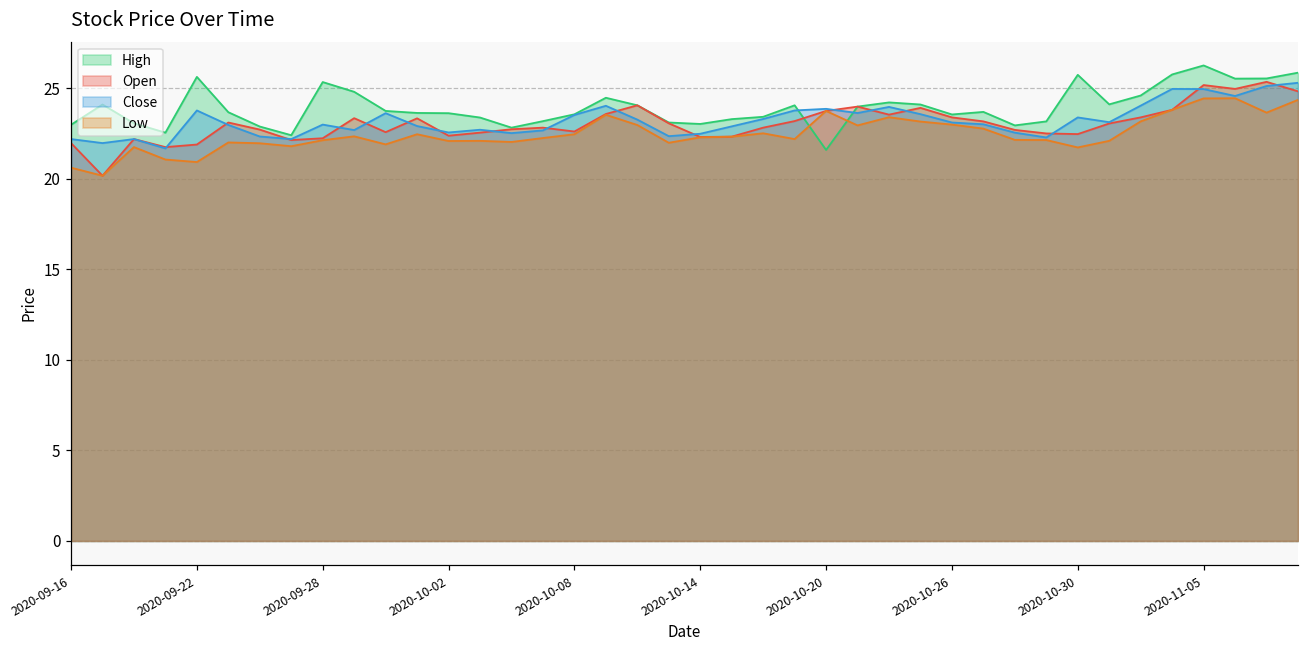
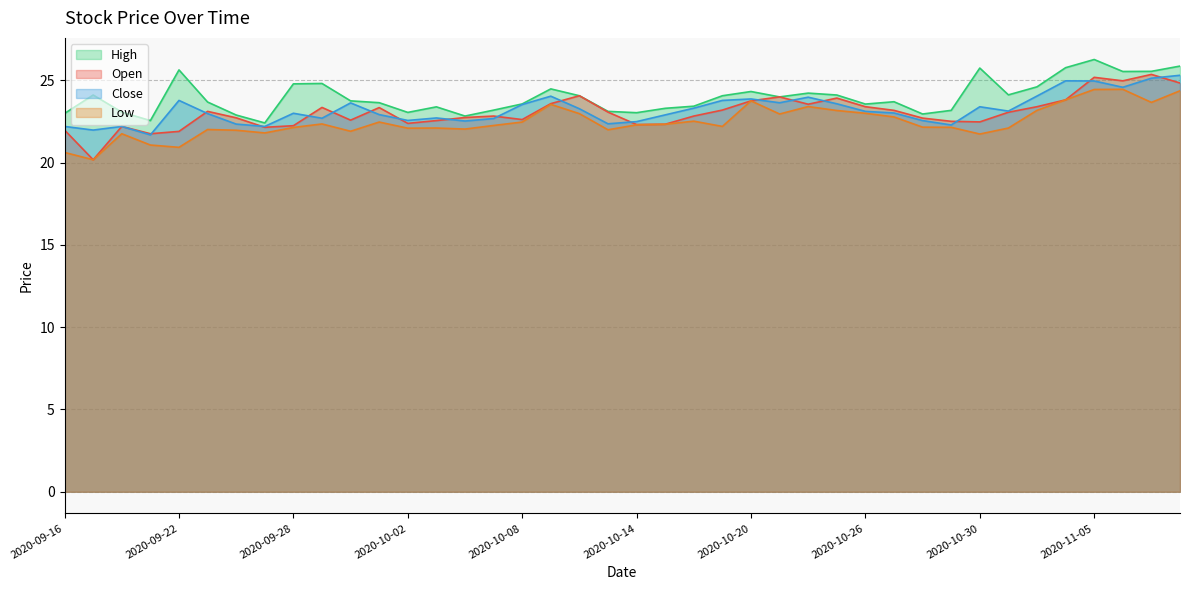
High, 2020-09-28: 25.4 -> 24.8
High, 2020-10-02: 23.6 -> 23.1
High, 2020-10-20: 21.6 -> 24.3
